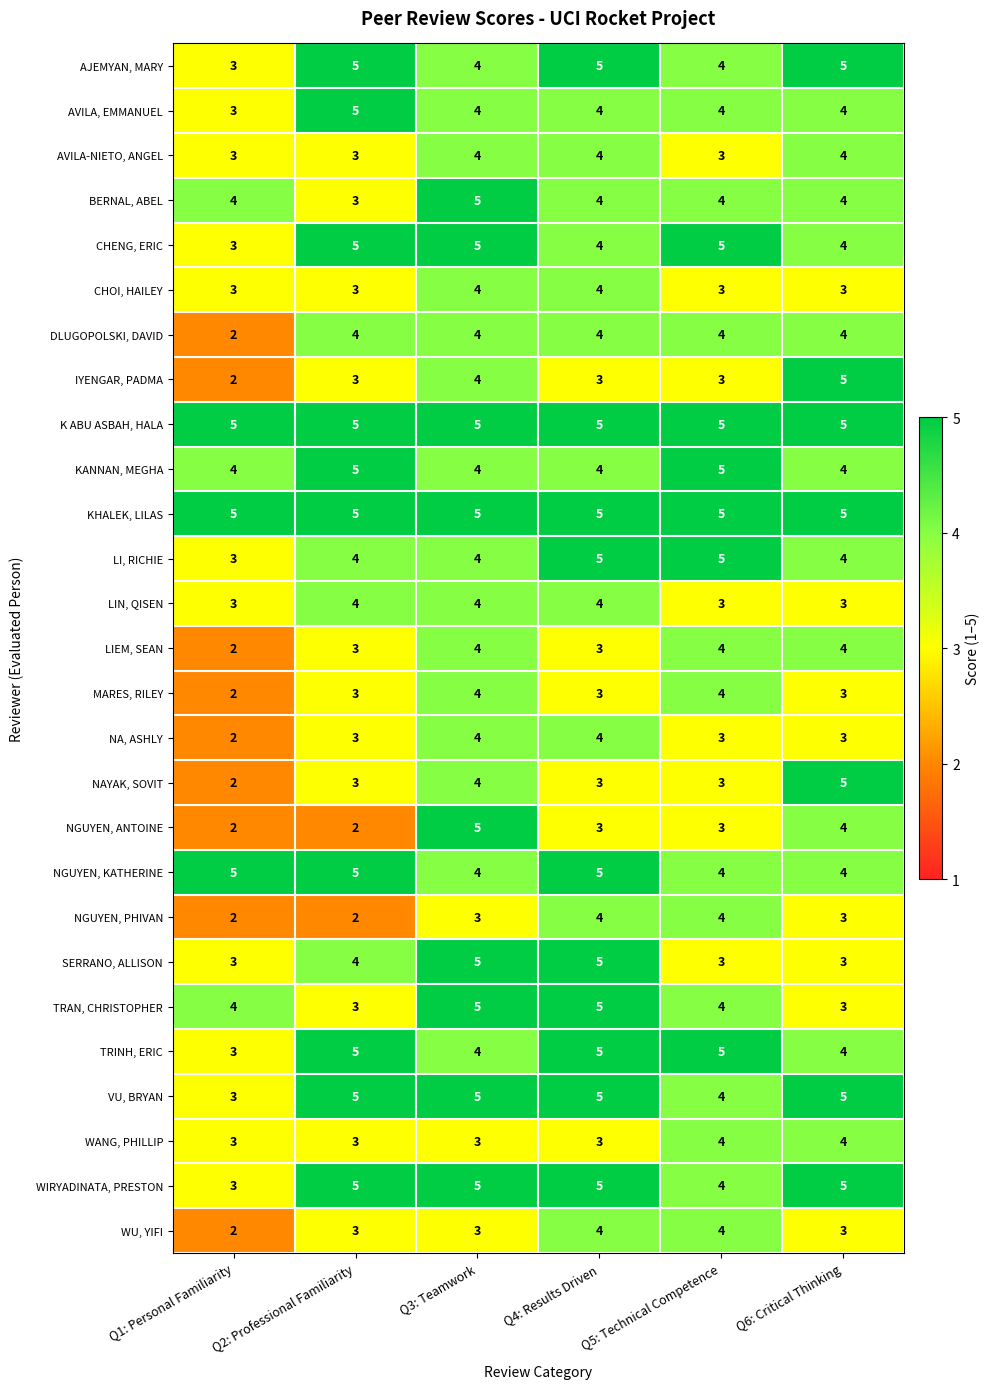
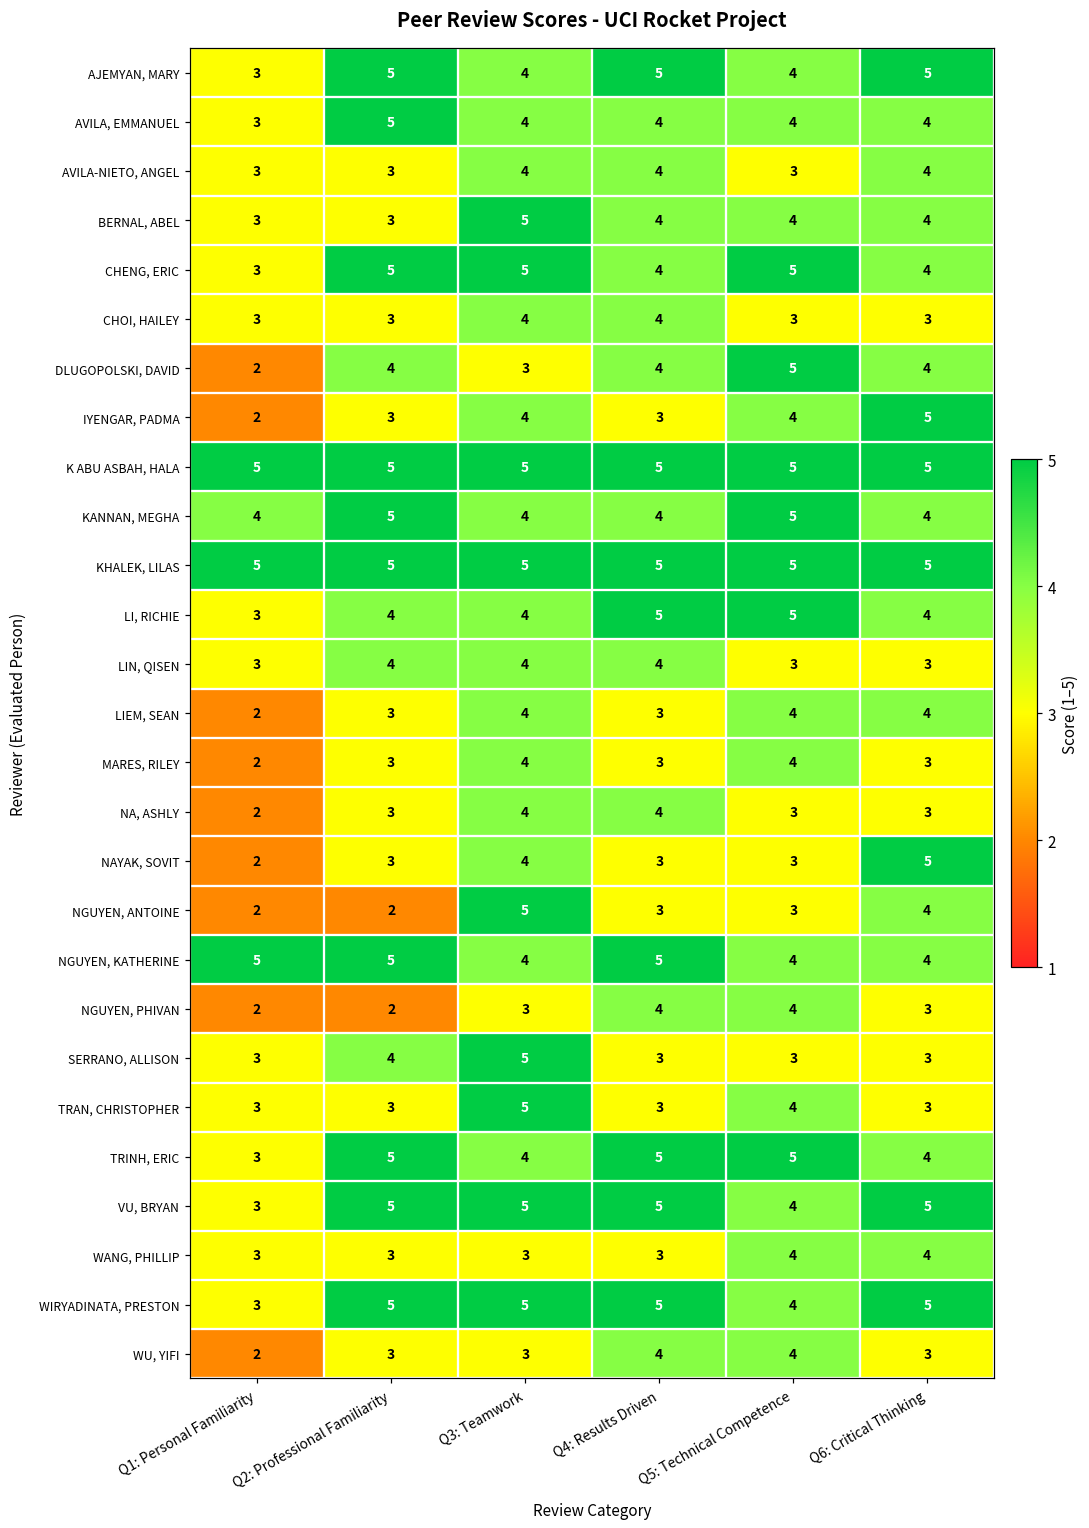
BERNAL, ABEL, Q1: Personal Familiarity: 4 -> 3
DLUGOPOLSKI, DAVID, Q3: Teamwork: 4 -> 3
DLUGOPOLSKI, DAVID, Q5: Technical Competence: 4 -> 5
IYENGAR, PADMA, Q5: Technical Competence: 3 -> 4
SERRANO, ALLISON, Q4: Results Driven: 5 -> 3
TRAN, CHRISTOPHER, Q1: Personal Familiarity: 4 -> 3
TRAN, CHRISTOPHER, Q4: Results Driven: 5 -> 3
